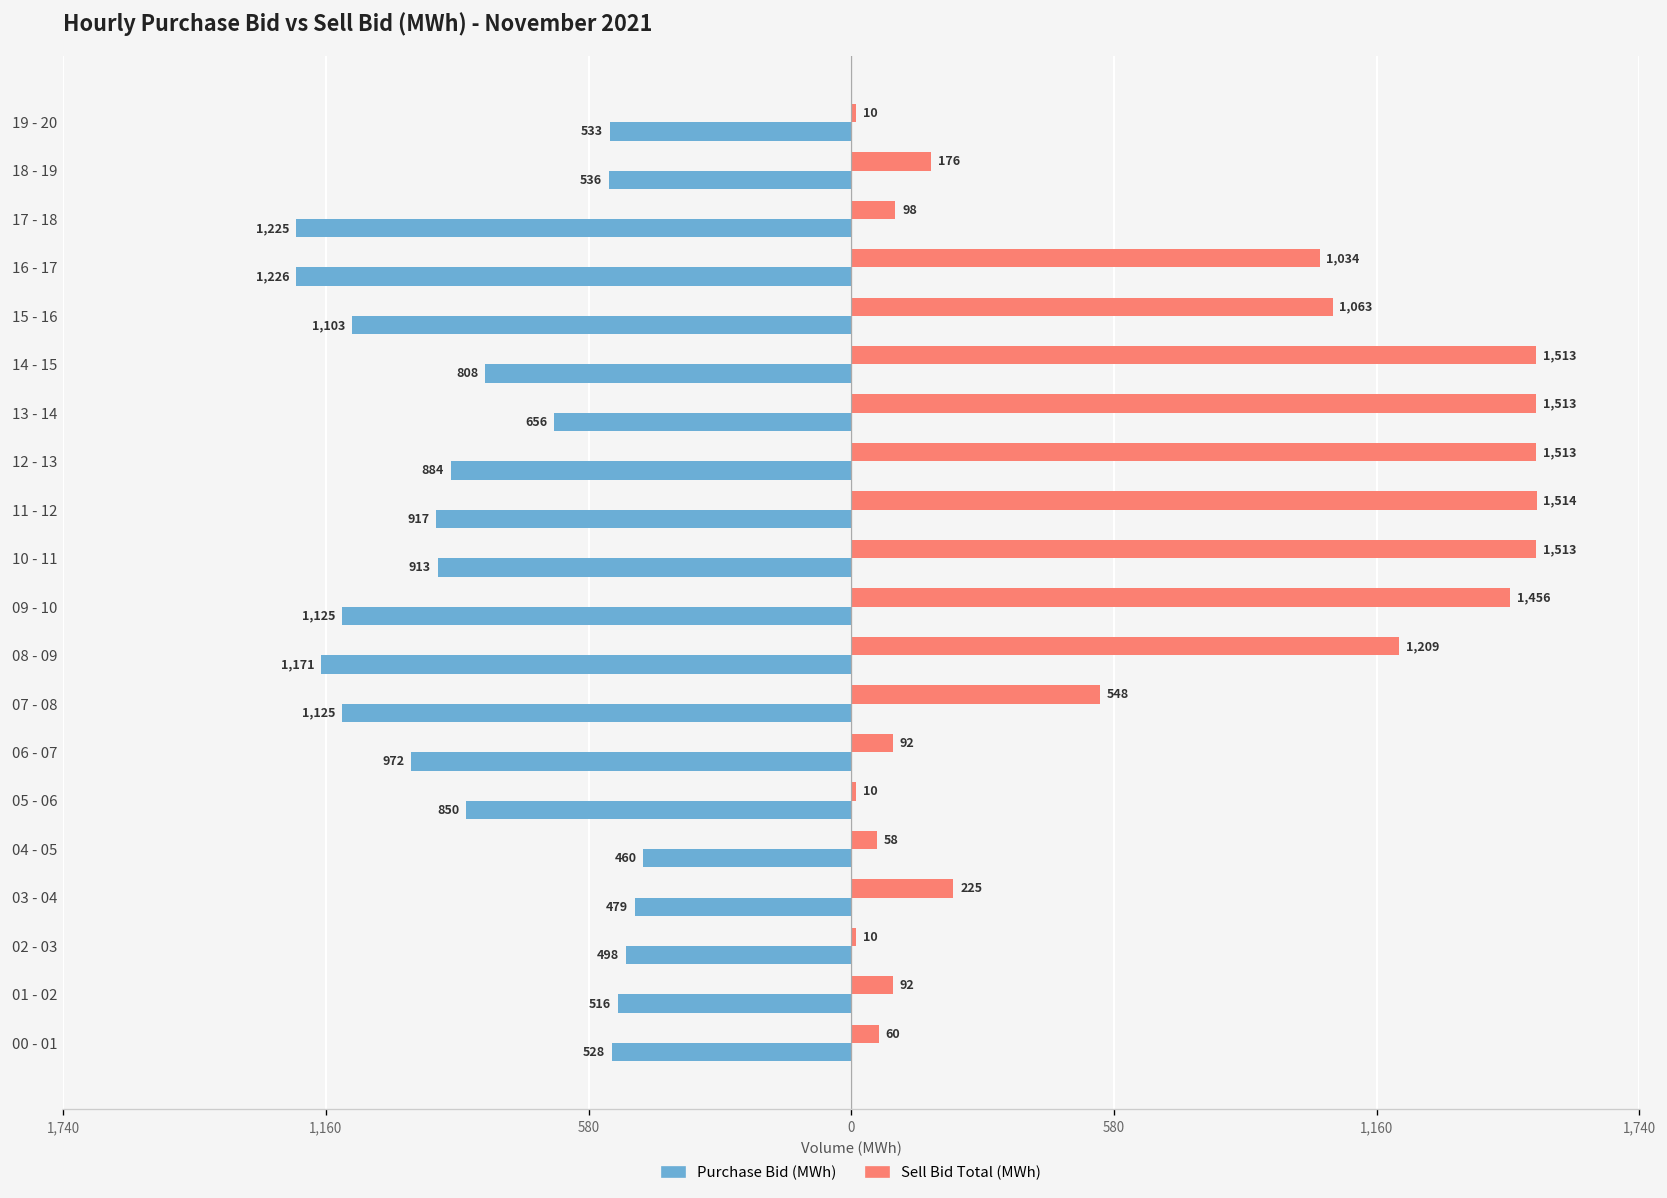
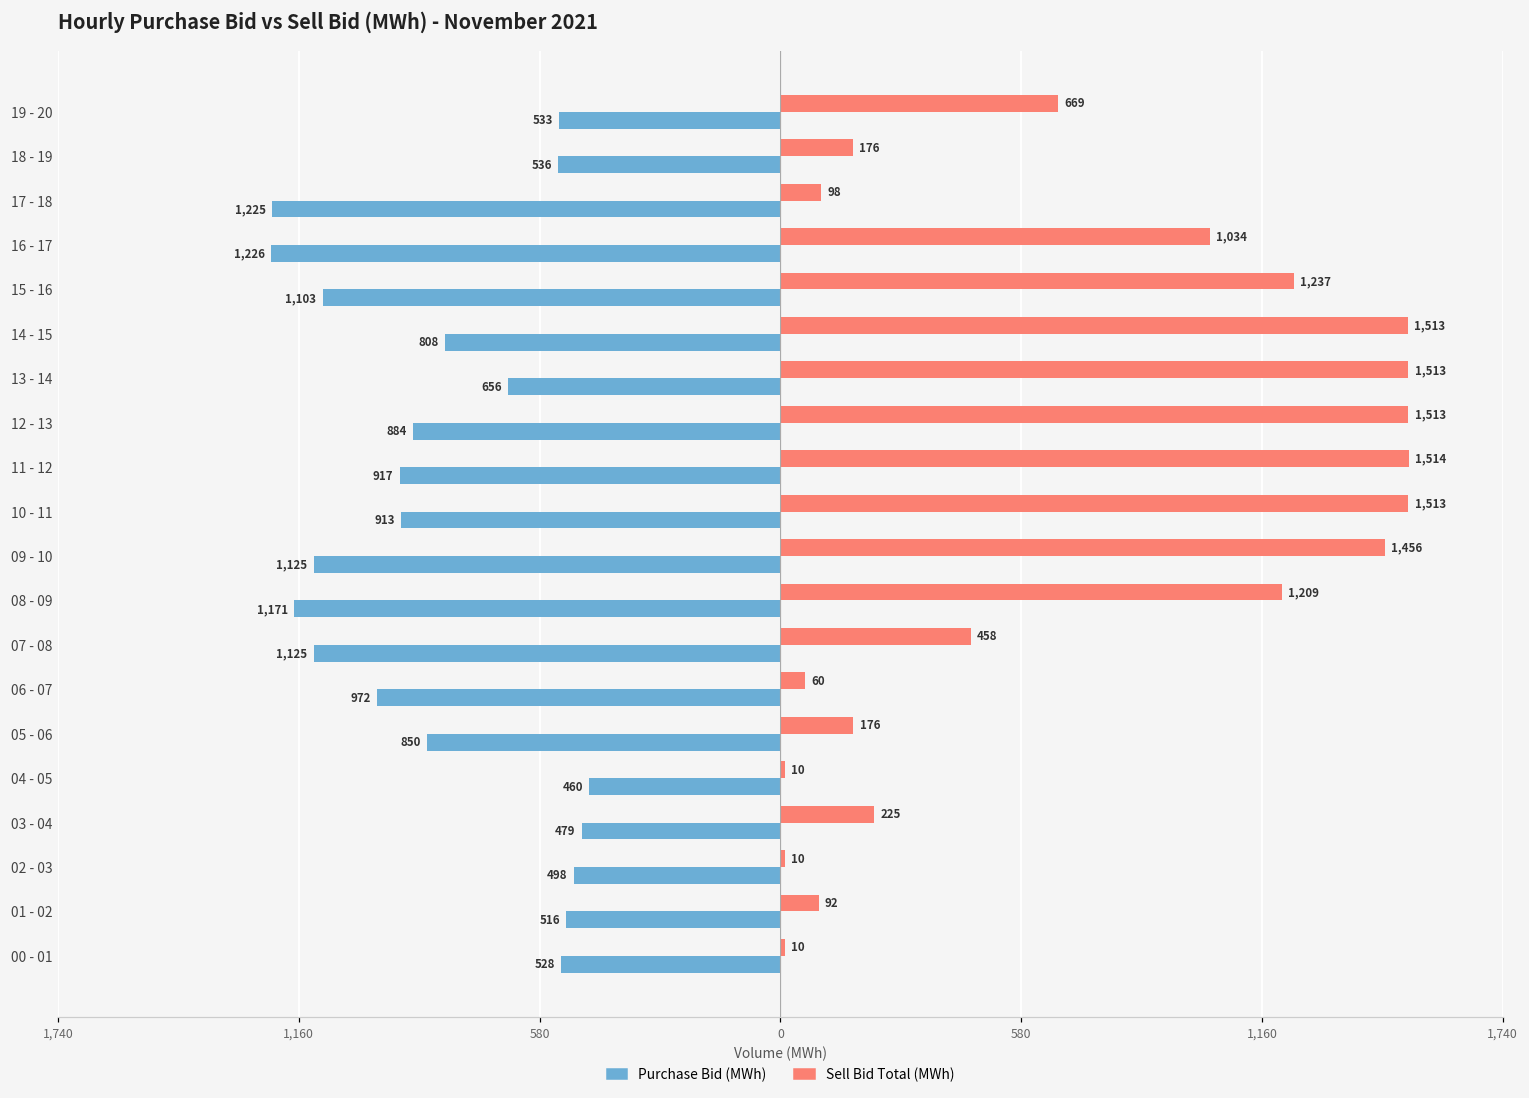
Sell Bid Total (MWh), 19 - 20: 10 -> 669
Sell Bid Total (MWh), 15 - 16: 1,063 -> 1,237
Sell Bid Total (MWh), 07 - 08: 548 -> 458
Sell Bid Total (MWh), 06 - 07: 92 -> 60
Sell Bid Total (MWh), 05 - 06: 10 -> 176
Sell Bid Total (MWh), 04 - 05: 58 -> 10
Sell Bid Total (MWh), 00 - 01: 60 -> 10
